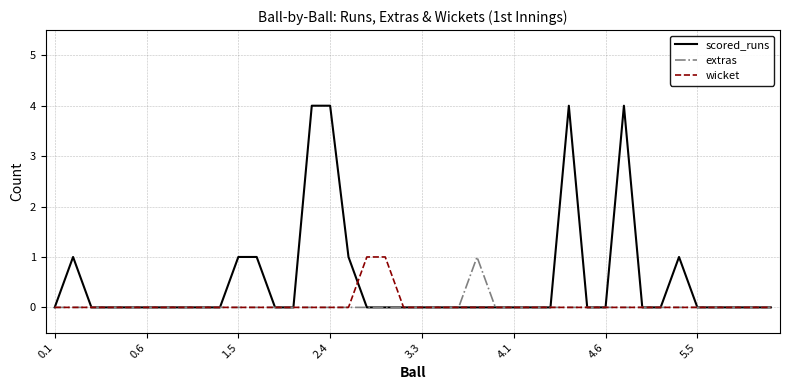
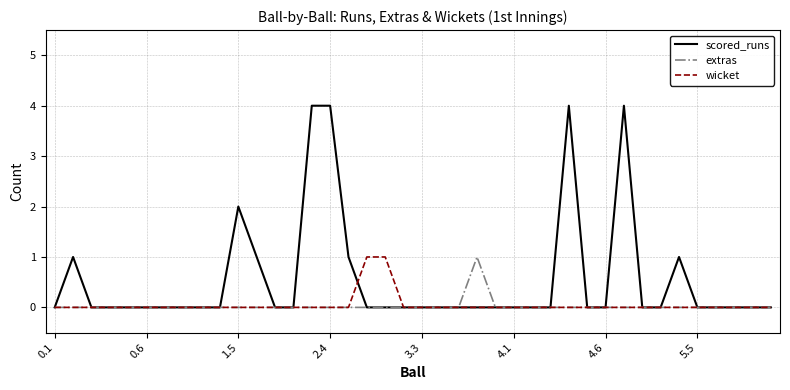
scored_runs, 1.5: 1 -> 2
